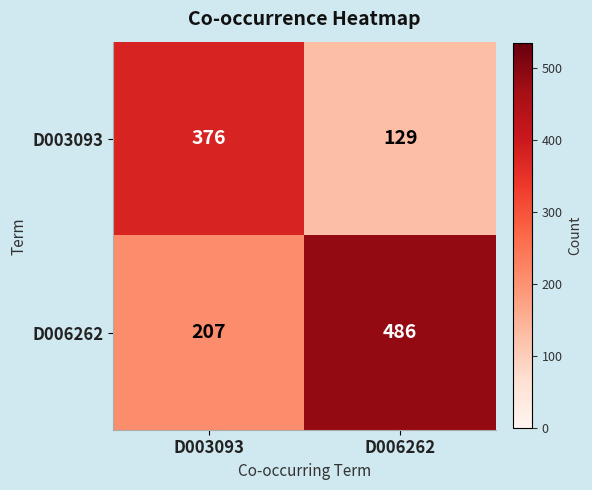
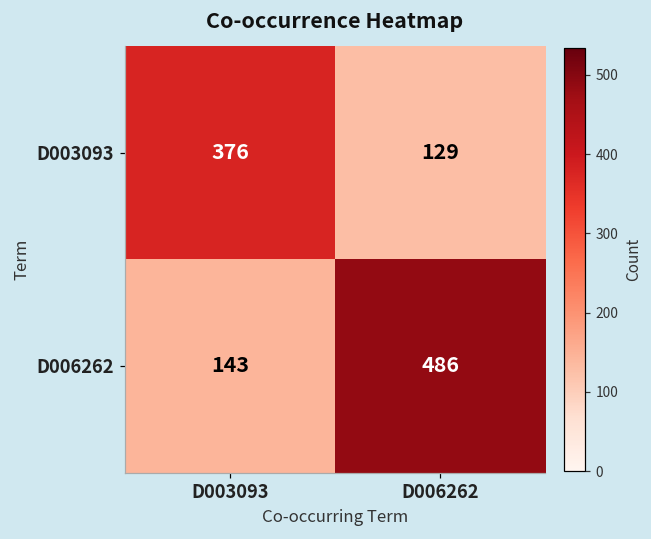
D006262, D003093: 207 -> 143
